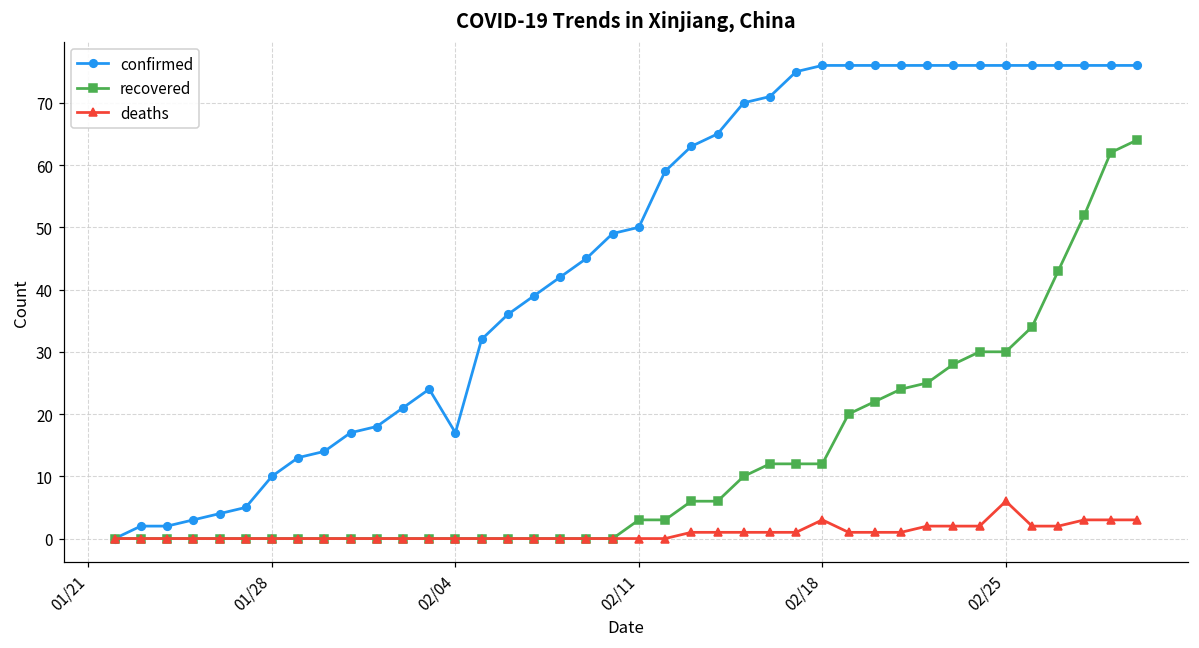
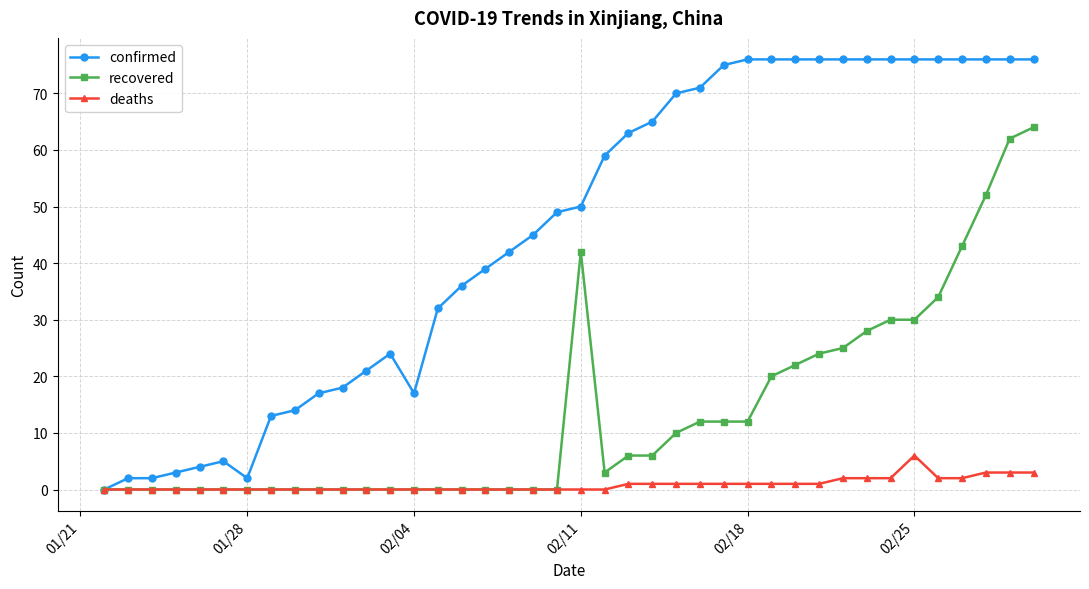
confirmed, 01/28: 10 -> 2
recovered, 02/11: 3 -> 42
deaths, 02/18: 3 -> 1
